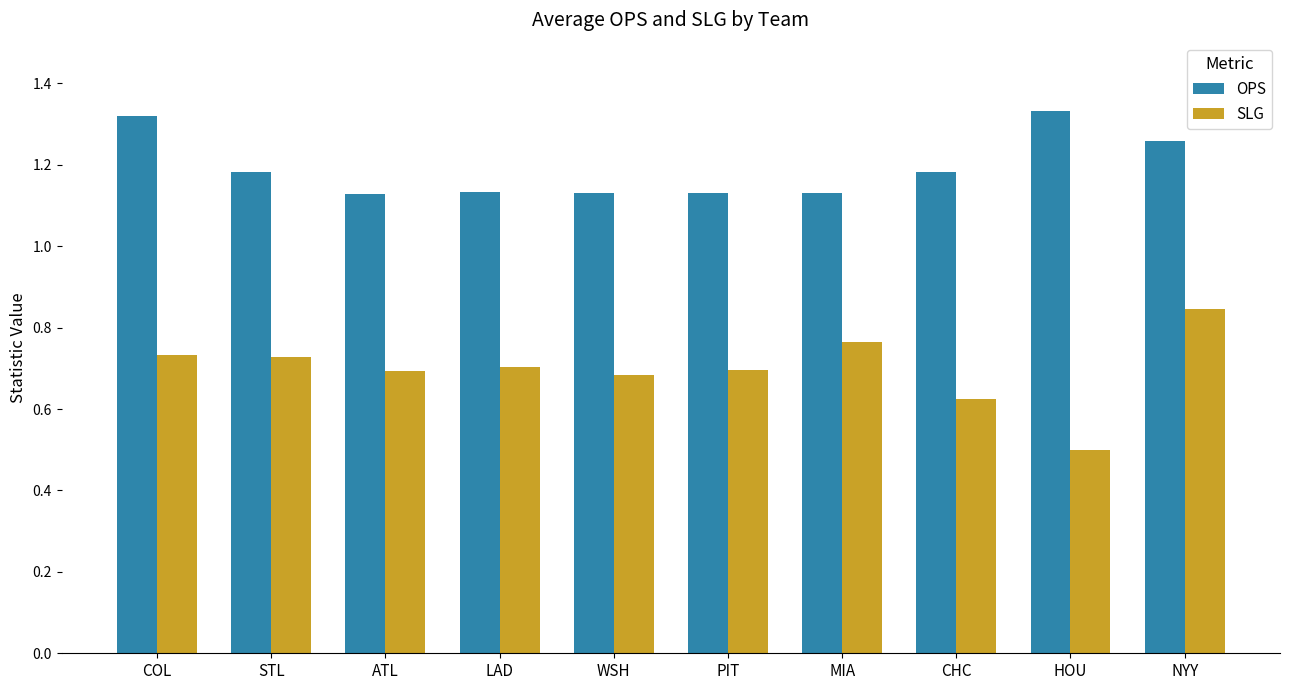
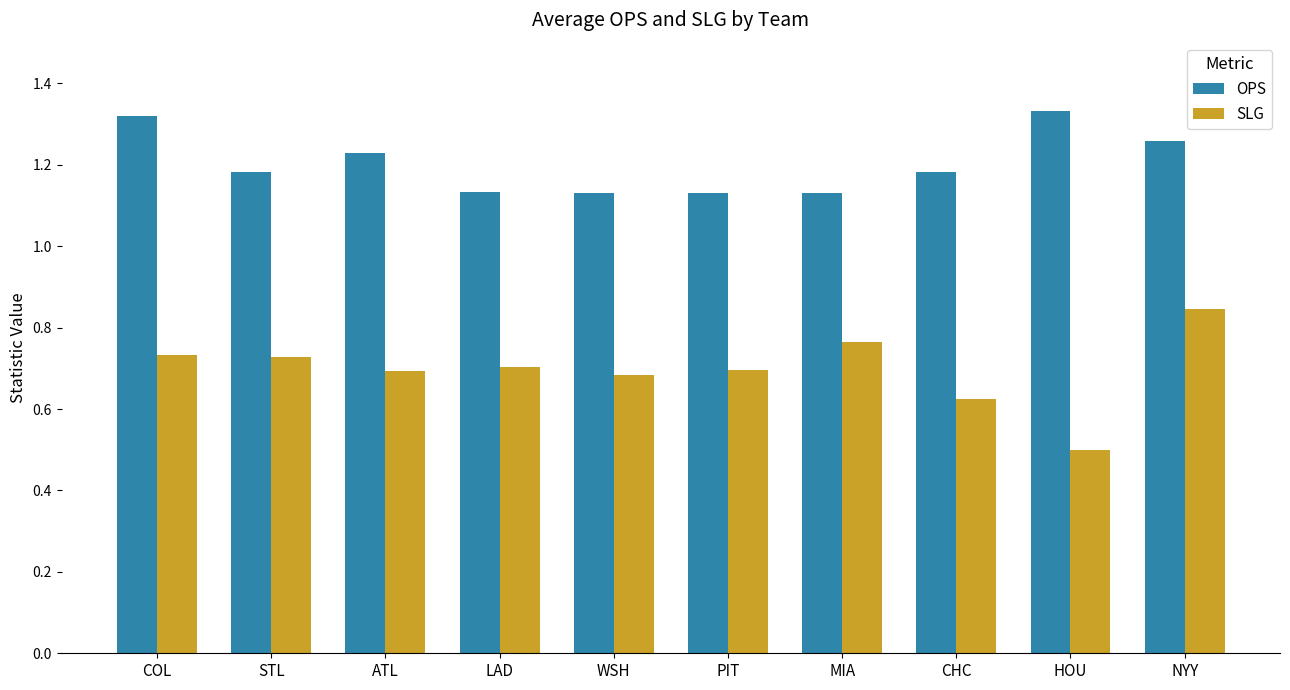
OPS, ATL: 1.13 -> 1.23
